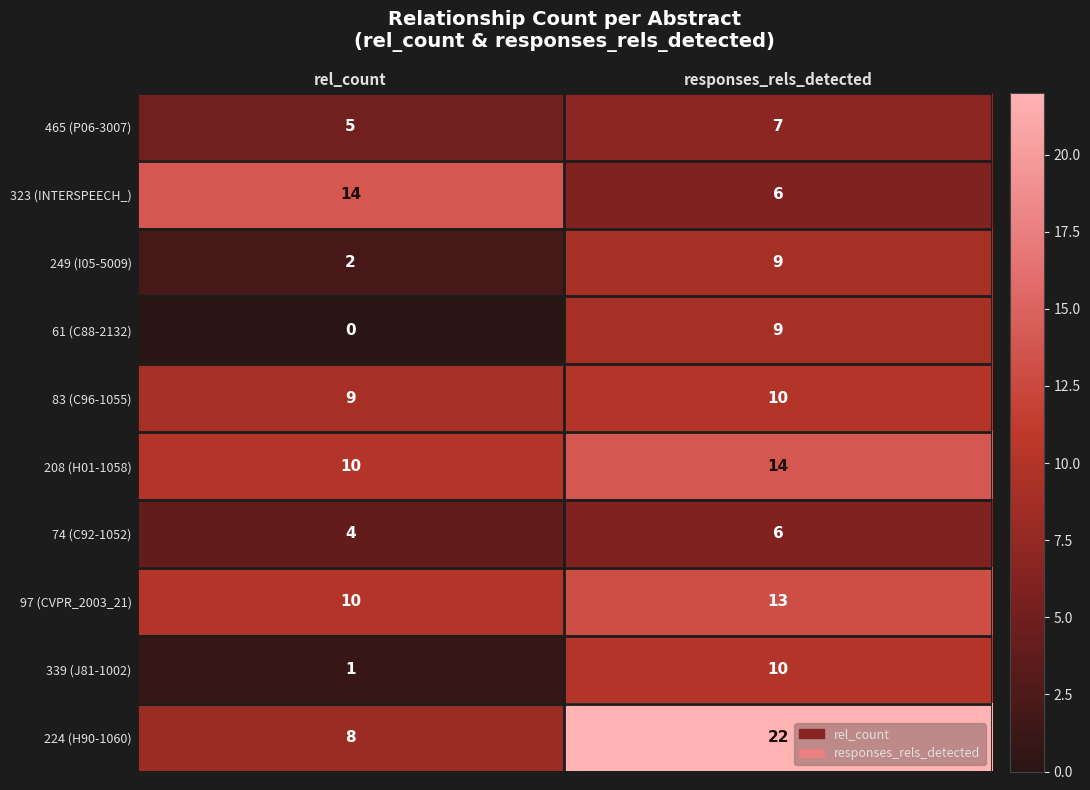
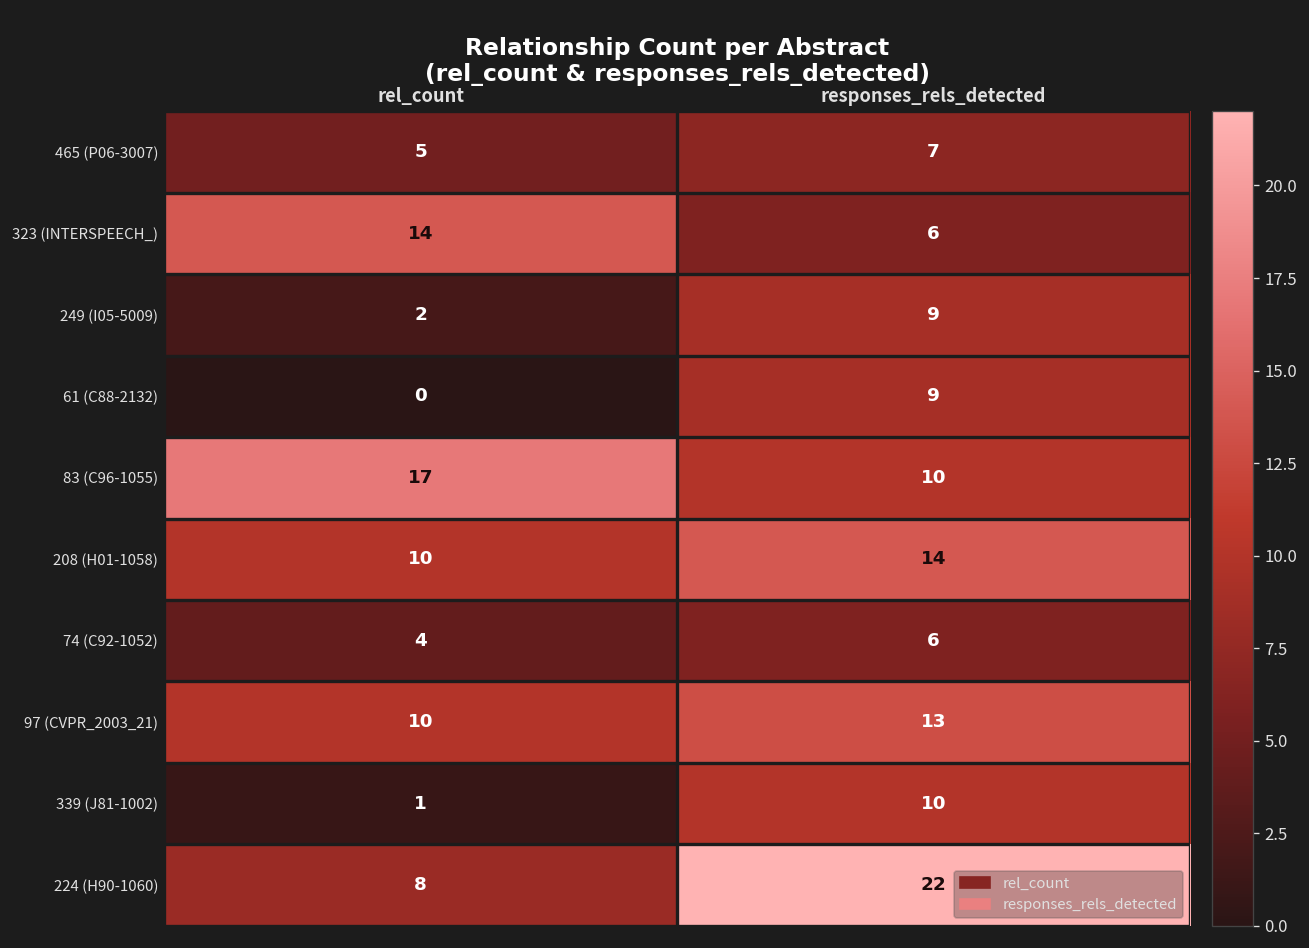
83 (C96-1055), rel_count: 9 -> 17
